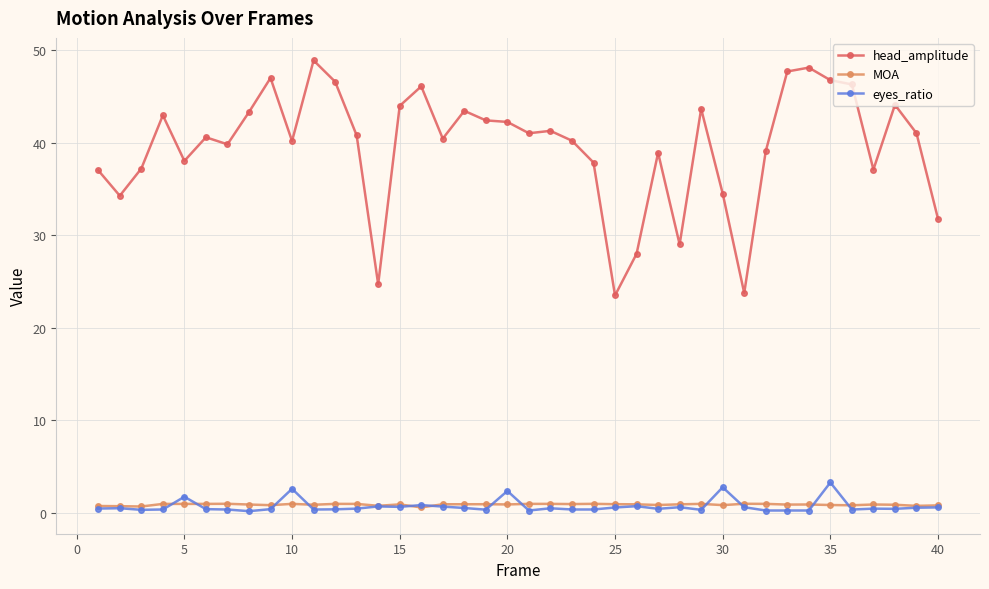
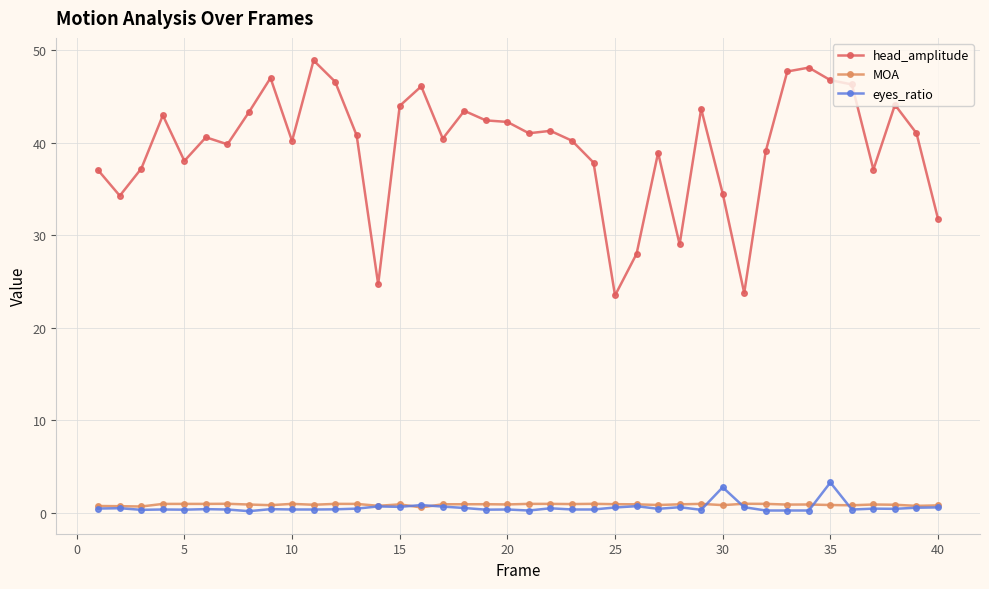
eyes_ratio, 5: 2 -> 0
eyes_ratio, 10: 3 -> 0
eyes_ratio, 20: 2 -> 0
